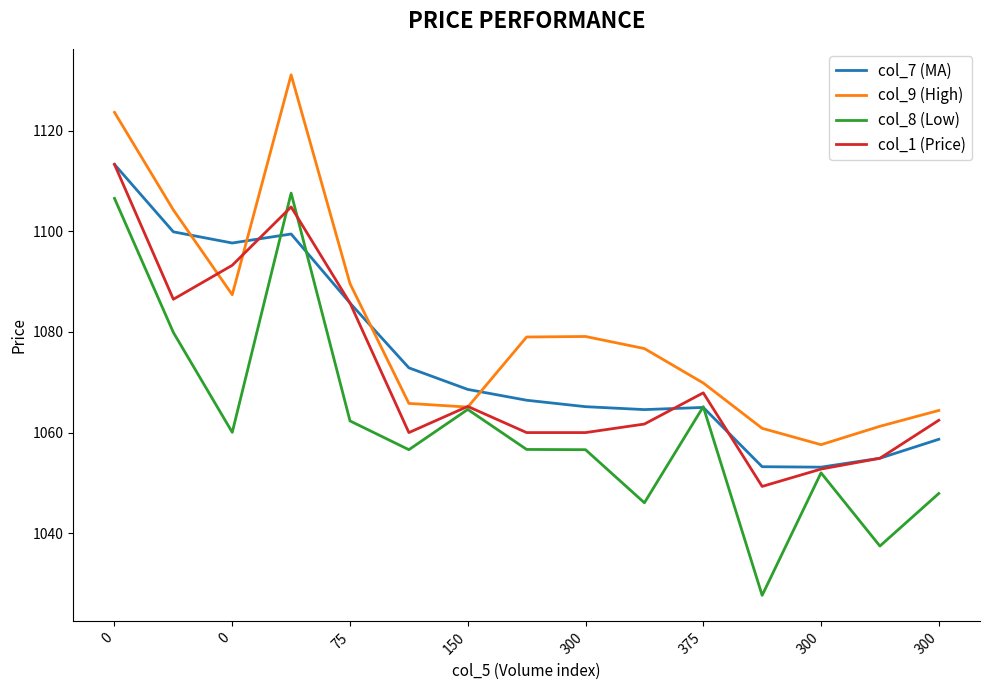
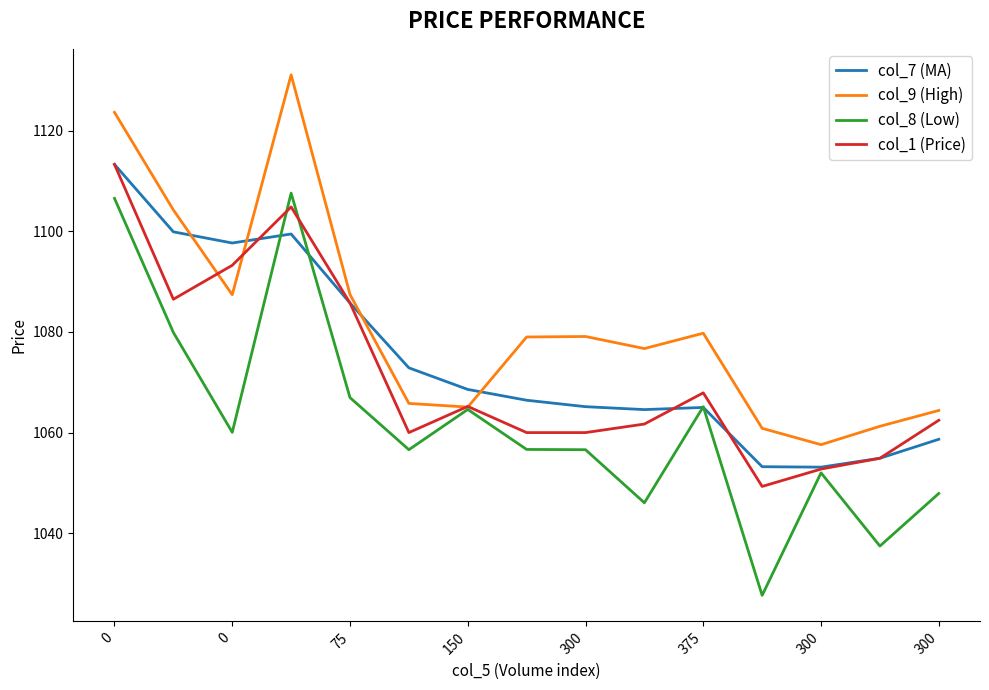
col_9 (High), 75: 1090 -> 1087
col_8 (Low), 75: 1062 -> 1067
col_9 (High), 375: 1070 -> 1080
